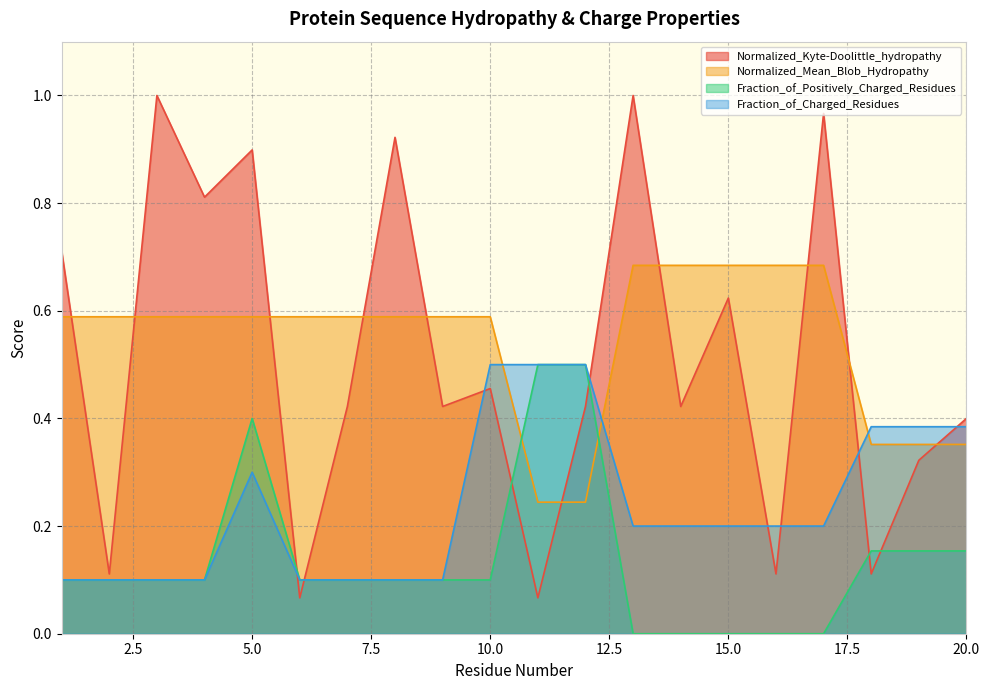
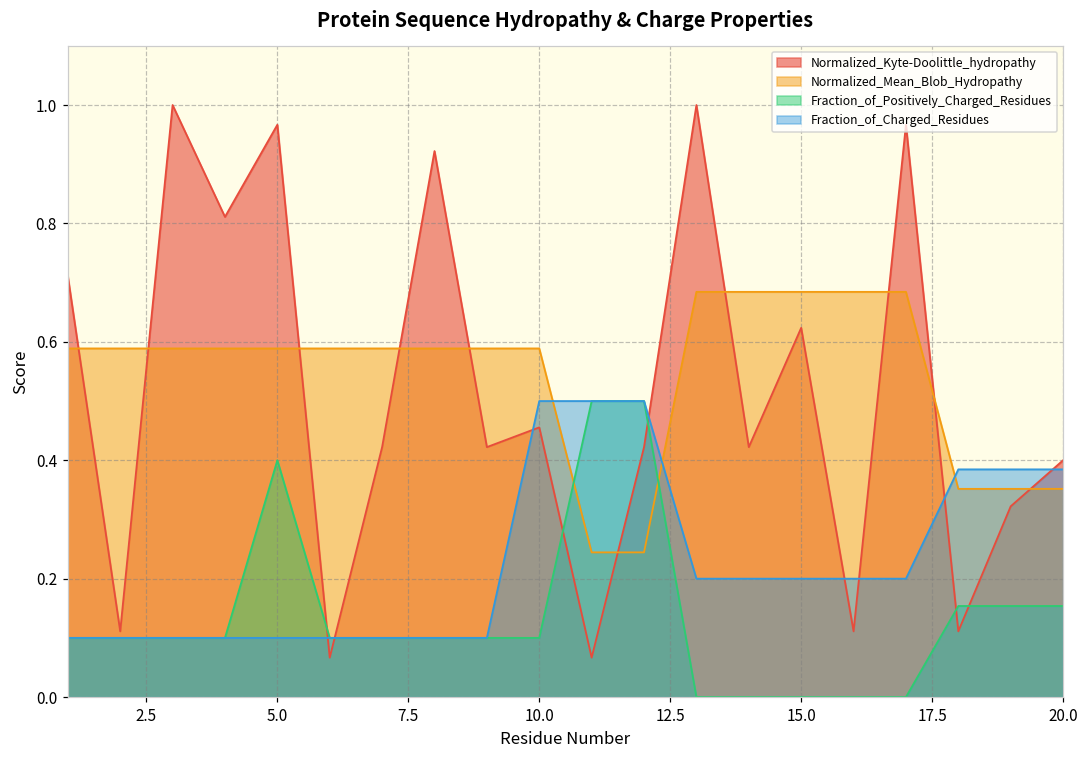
Normalized_Kyte-Doolittle_hydropathy, 5.0: 0.90 -> 0.97
Fraction_of_Charged_Residues, 5.0: 0.3 -> 0.1
